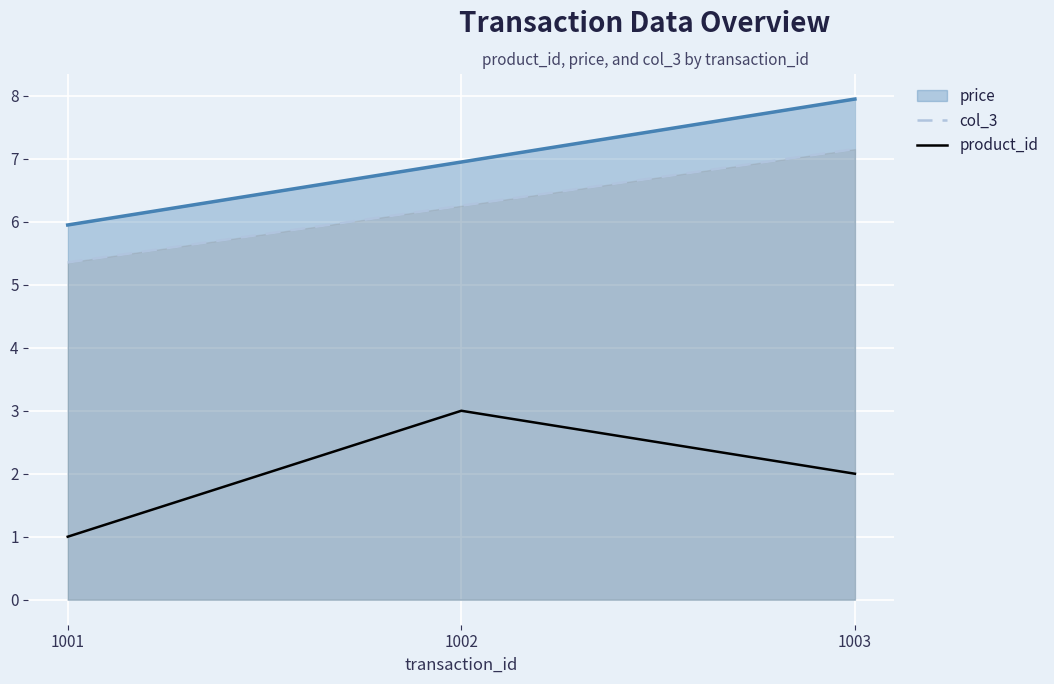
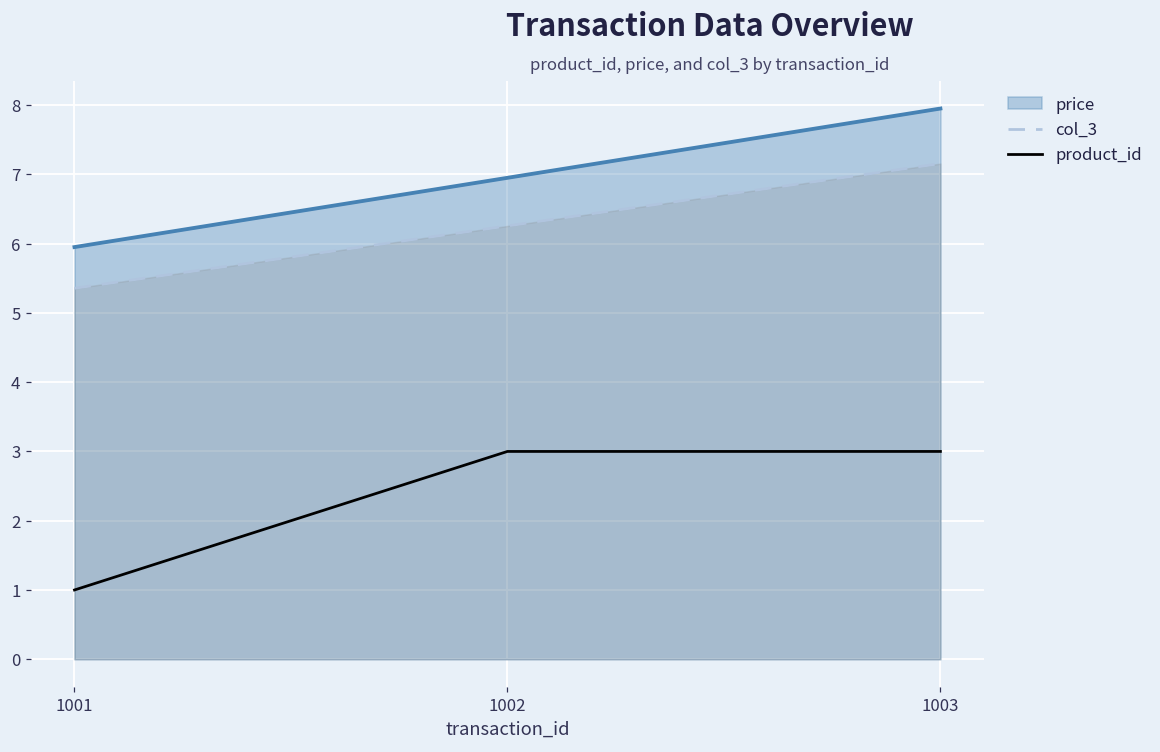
product_id, 1003: 2 -> 3
